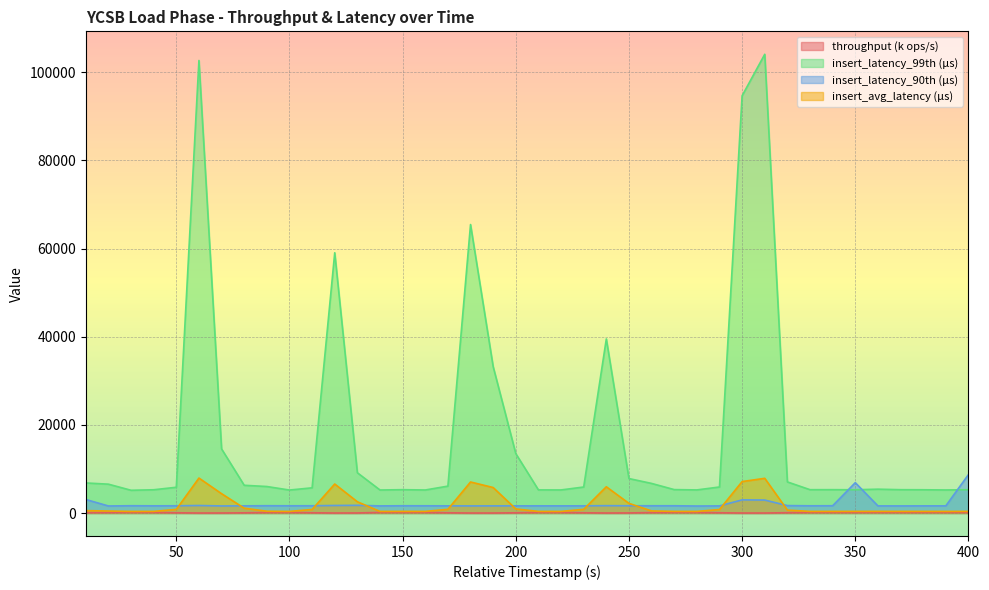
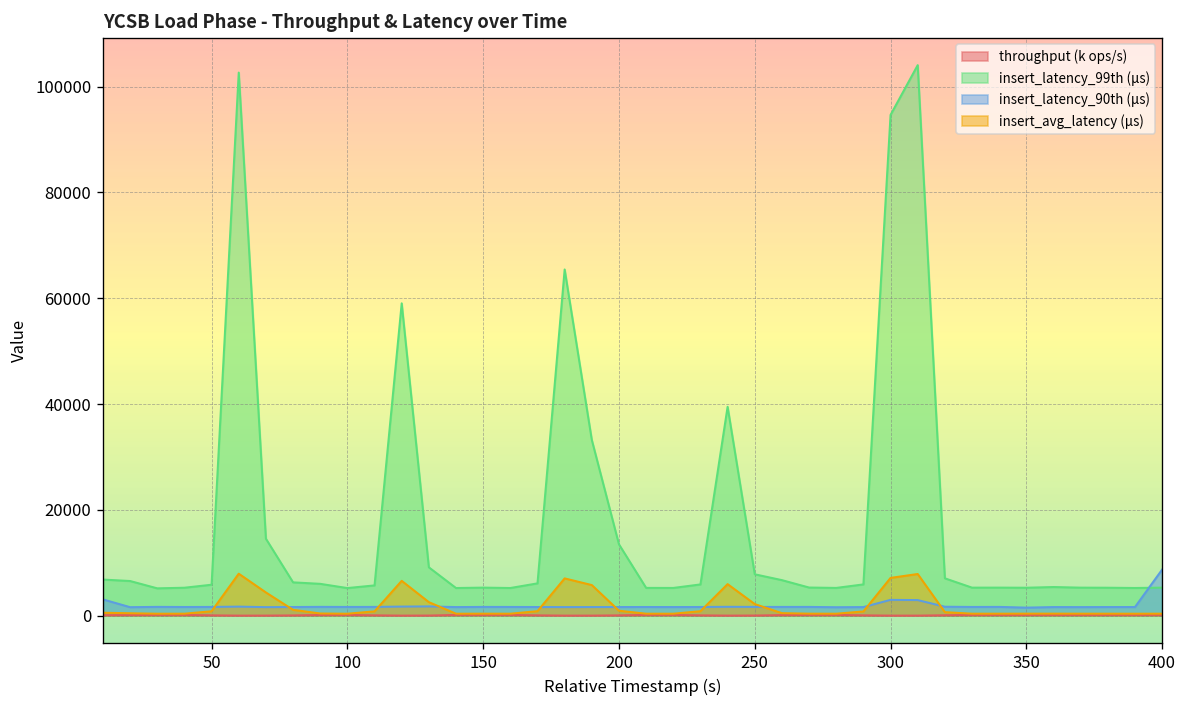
insert_latency_90th (µs), 350: 7000 -> 2000
